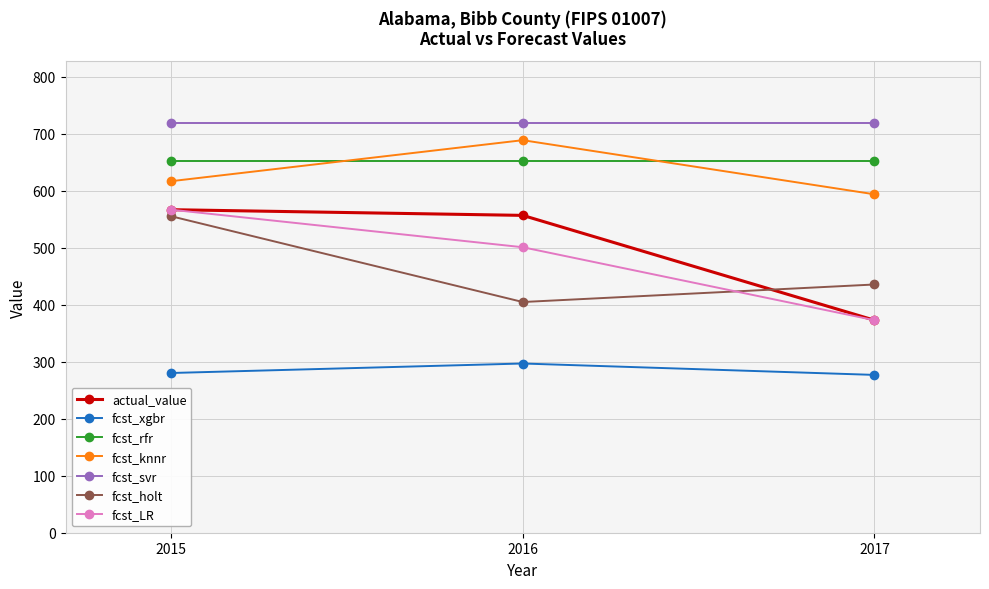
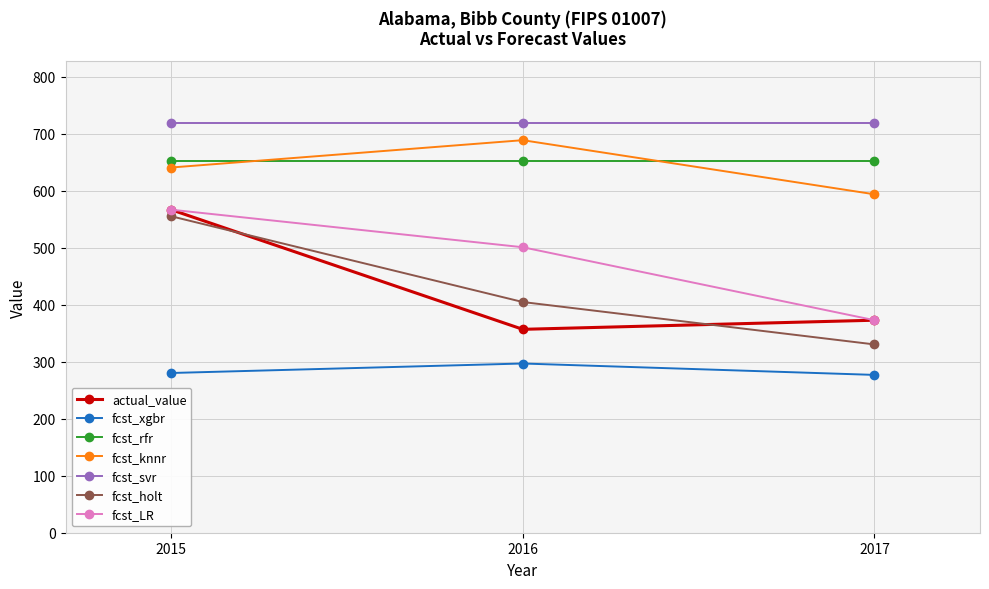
fcst_knnr, 2015: 620 -> 640
actual_value, 2016: 560 -> 360
fcst_holt, 2017: 440 -> 330
